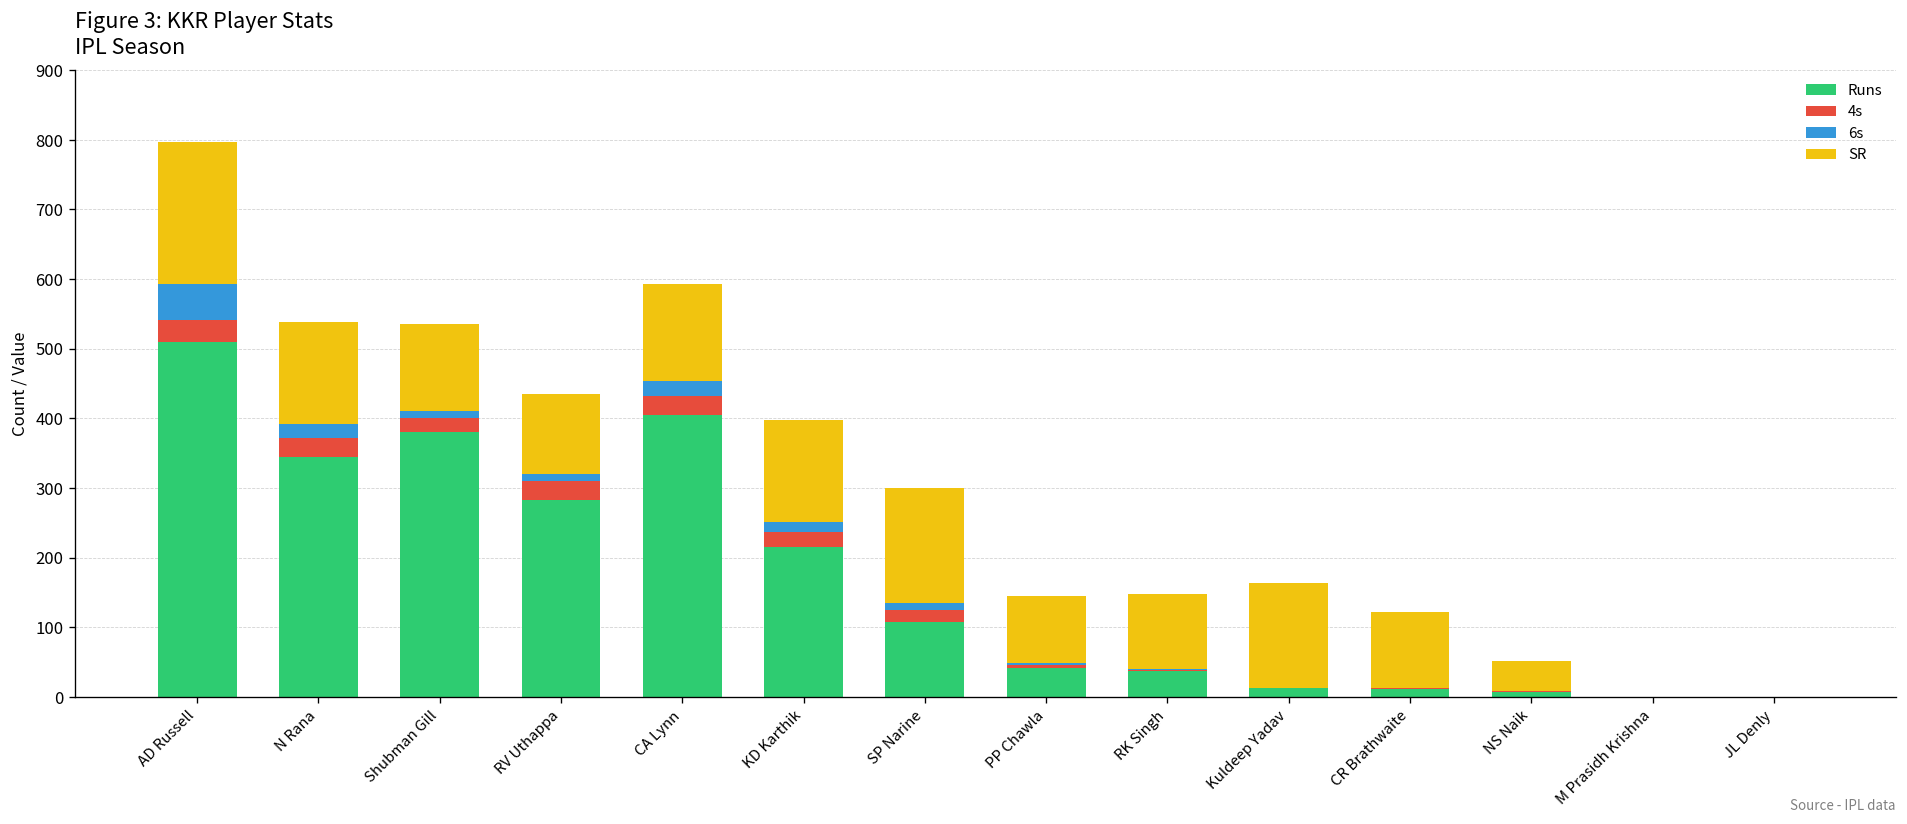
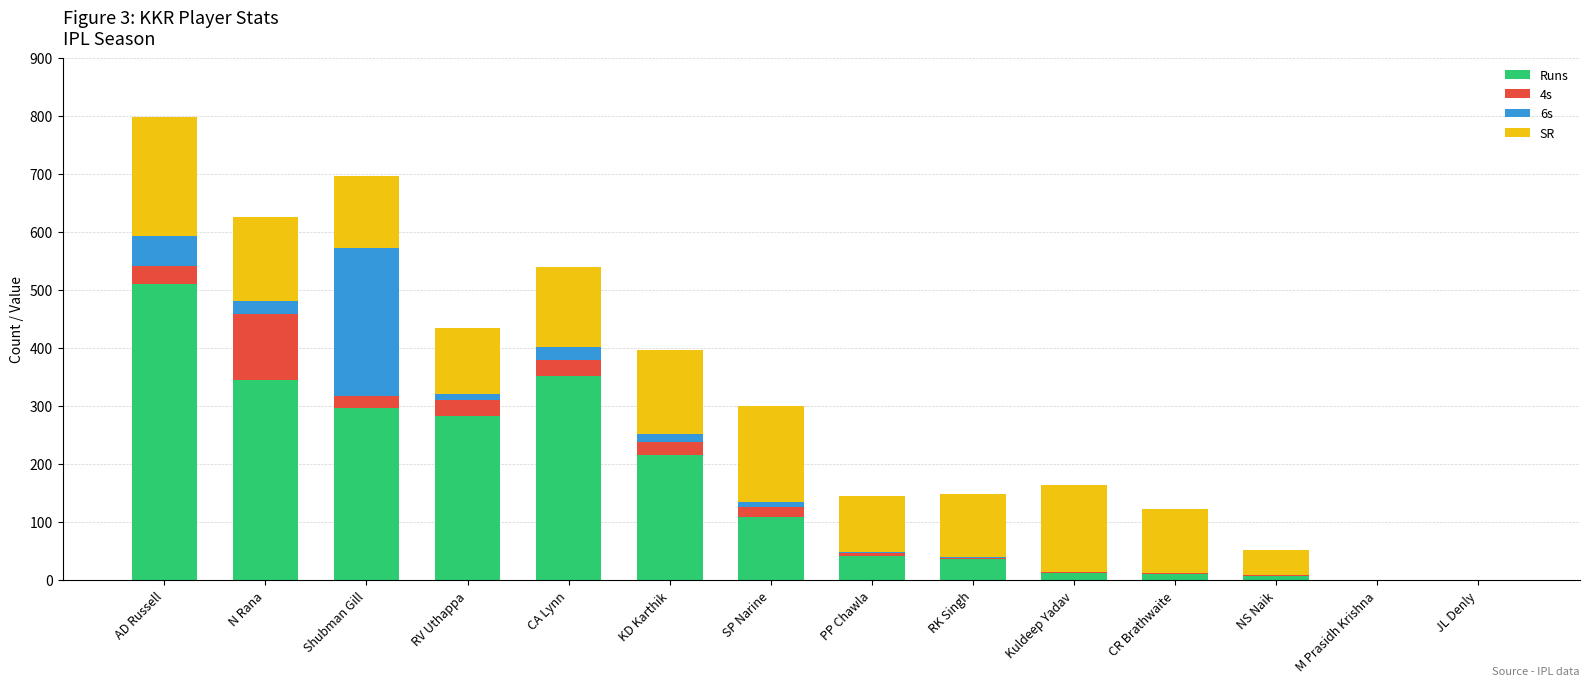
4s, N Rana: 30 -> 120
Runs, Shubman Gill: 380 -> 300
6s, Shubman Gill: 10 -> 260
Runs, CA Lynn: 410 -> 350
